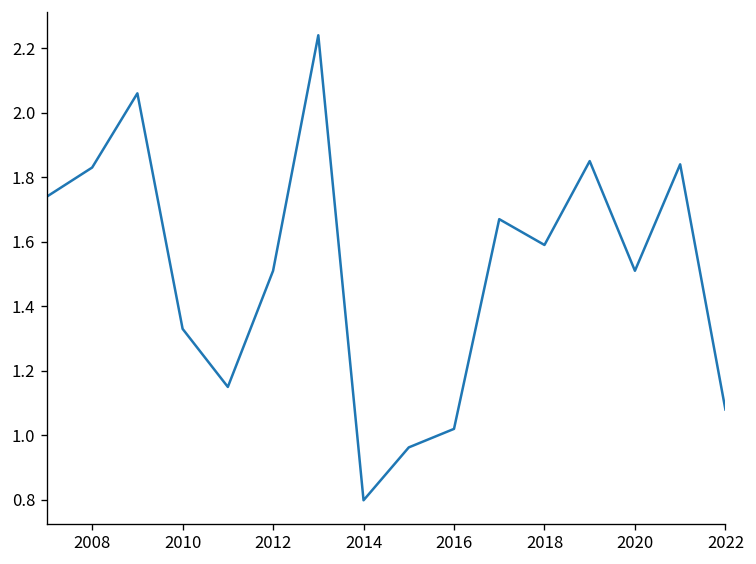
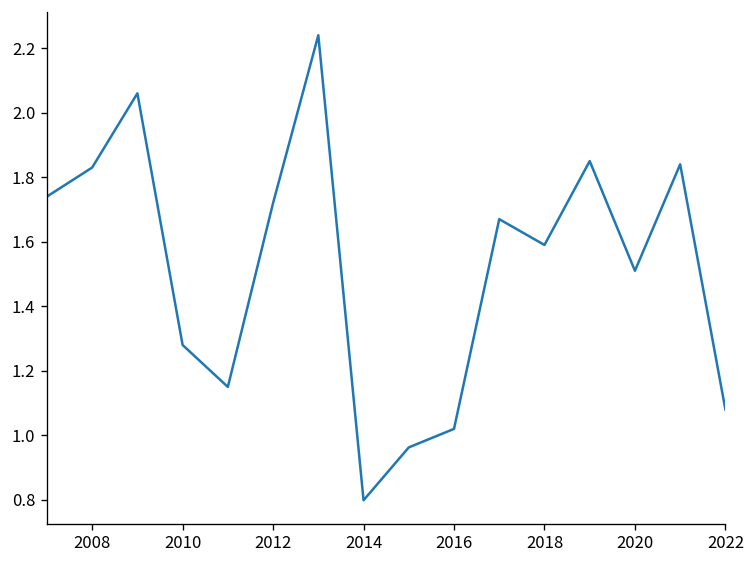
2010: 1.33 -> 1.28
2012: 1.51 -> 1.72
